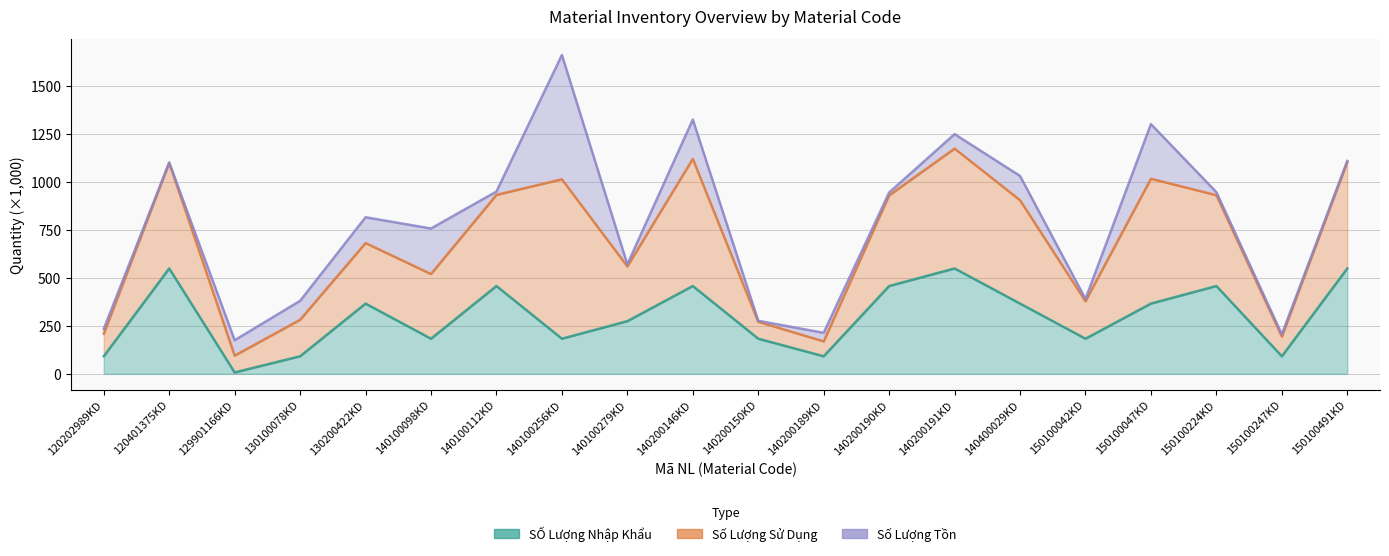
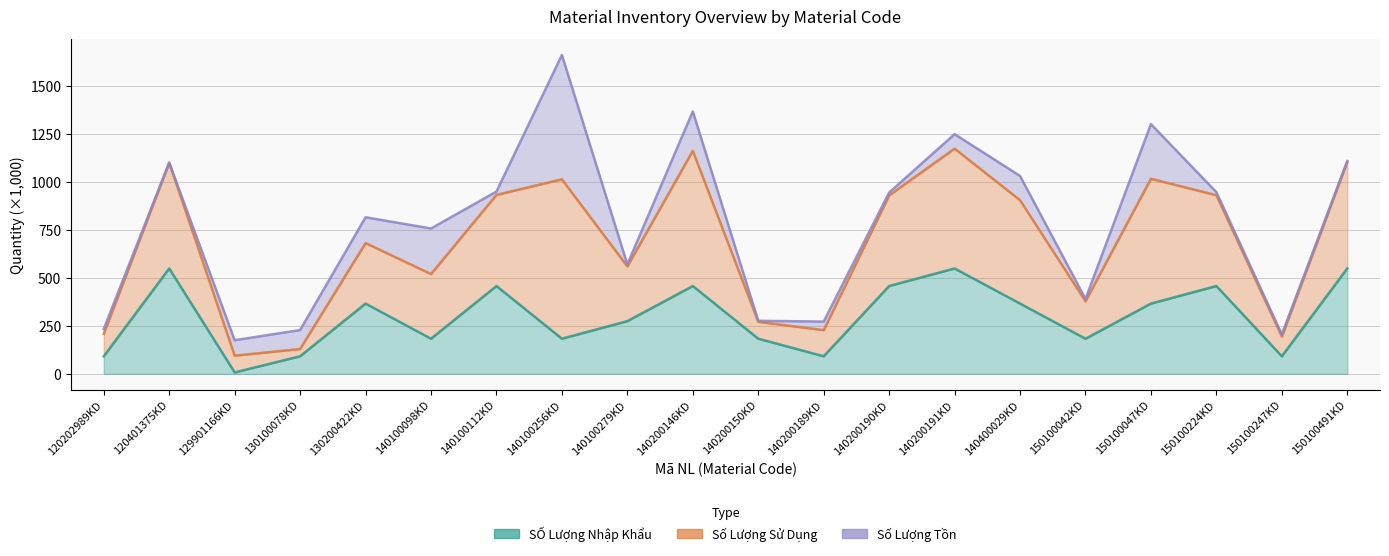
Số Lượng Sử Dụng, 130100078KD: 190 -> 40
Số Lượng Sử Dụng, 140200146KD: 660 -> 700
Số Lượng Sử Dụng, 140200189KD: 80 -> 140
